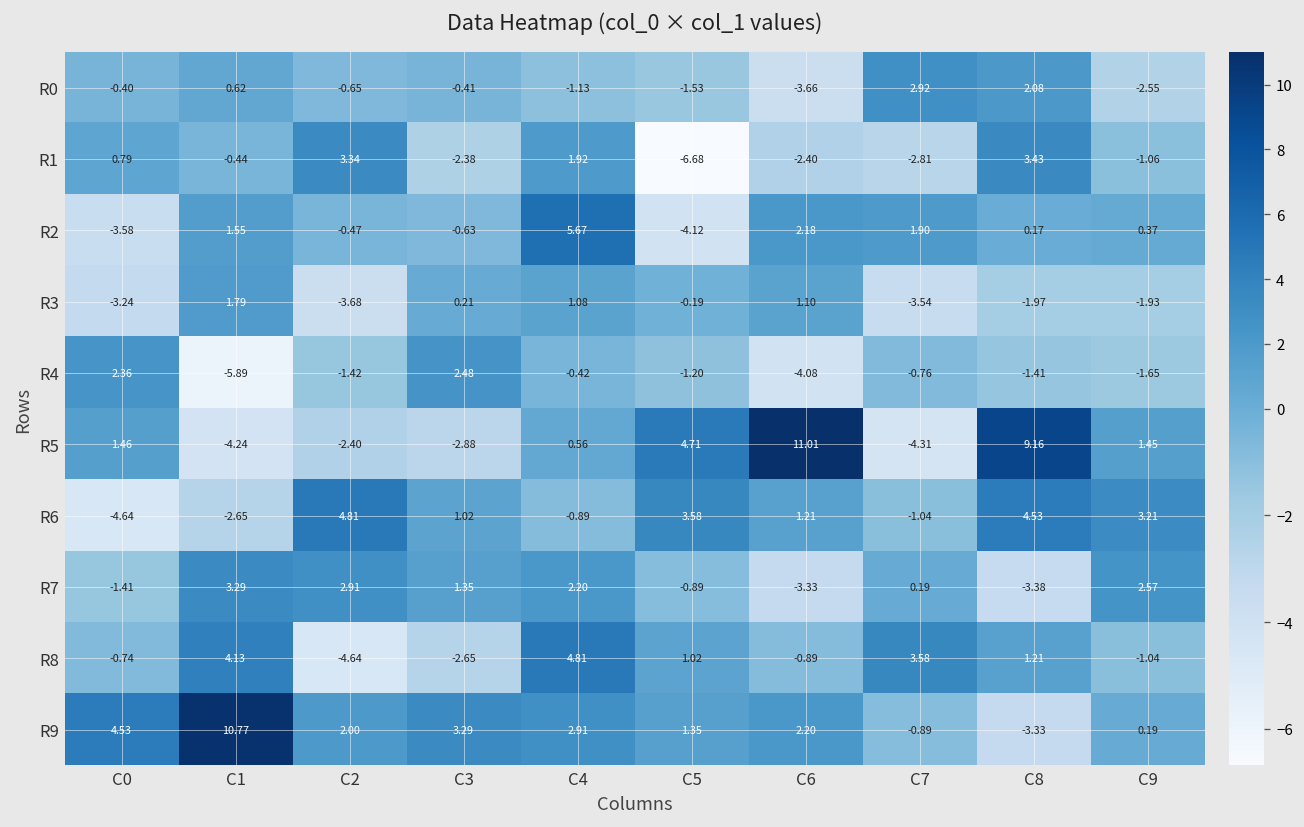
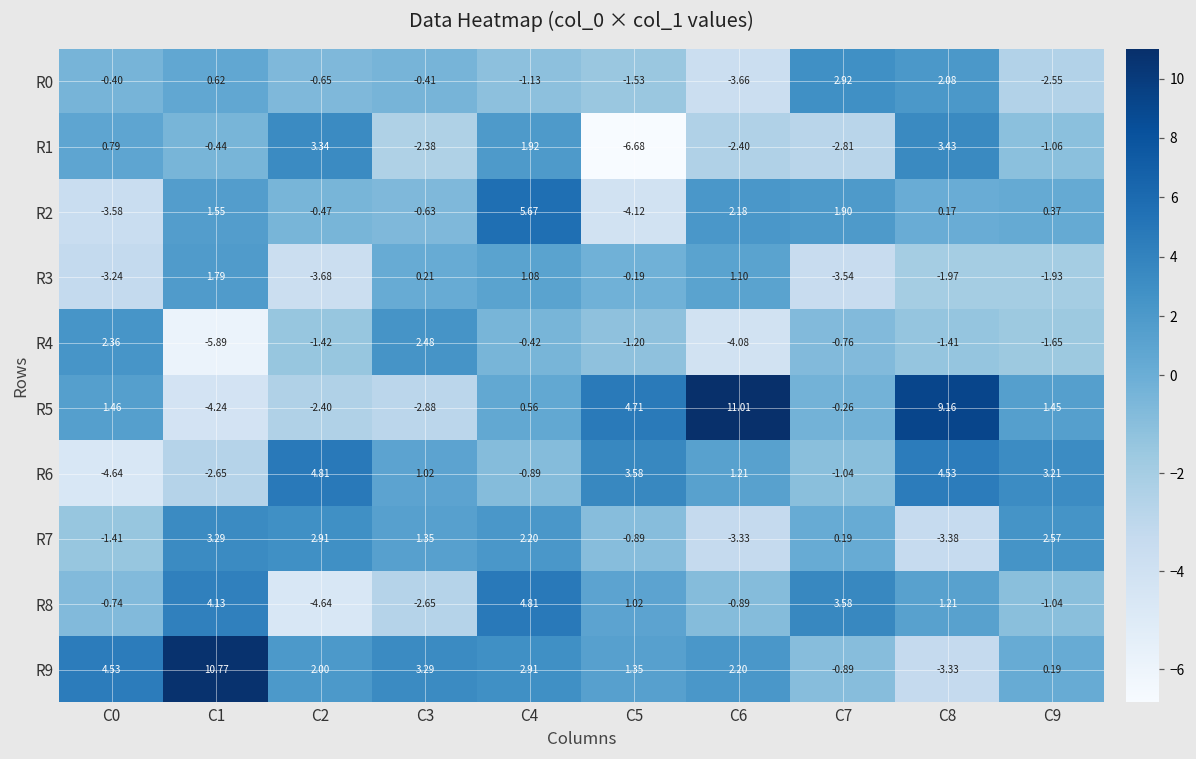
R5, C7: -4.31 -> -0.26
